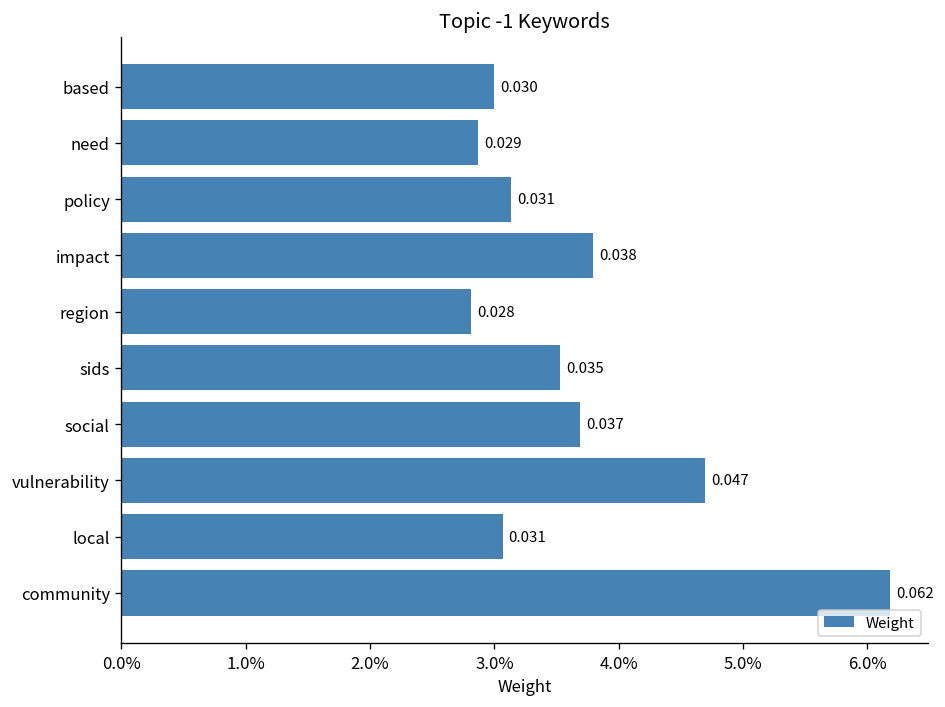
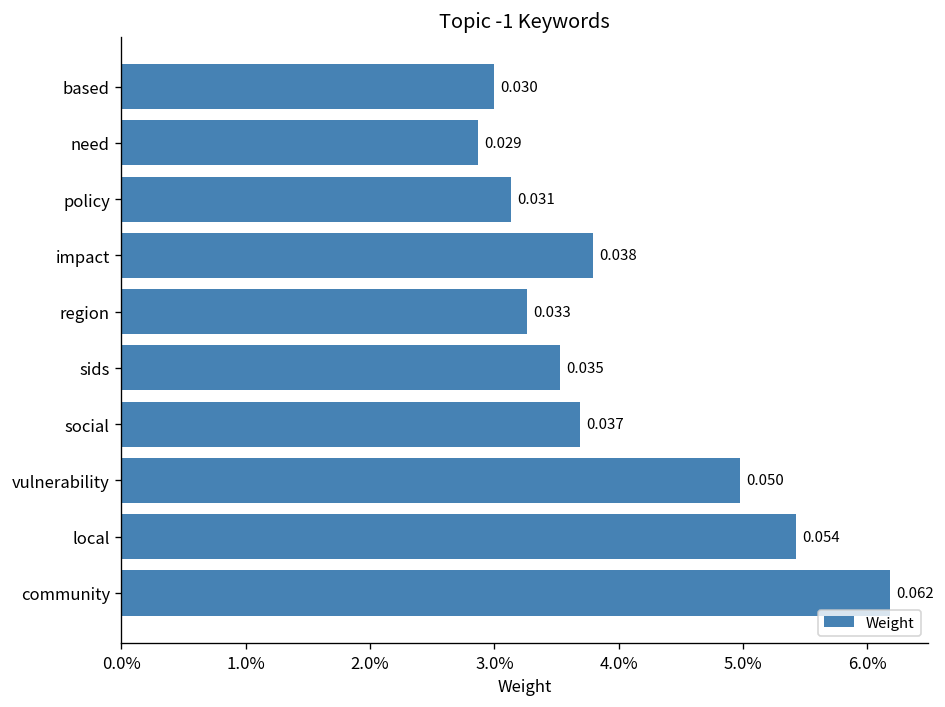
region: 0.028 -> 0.033
vulnerability: 0.047 -> 0.050
local: 0.031 -> 0.054
